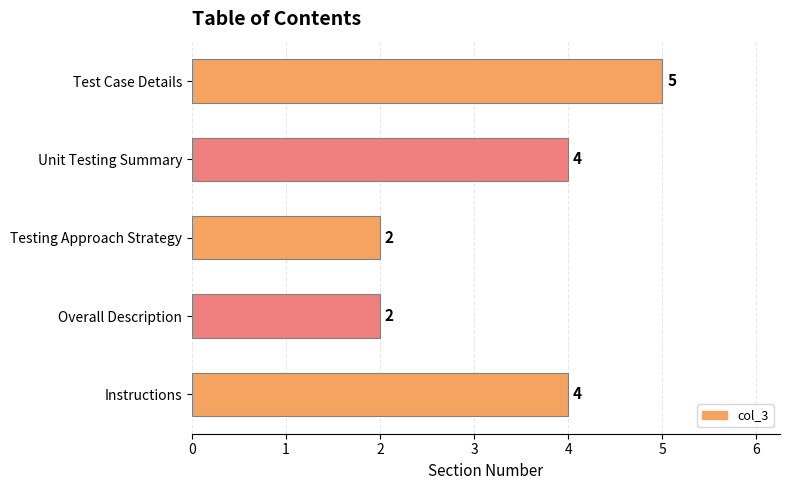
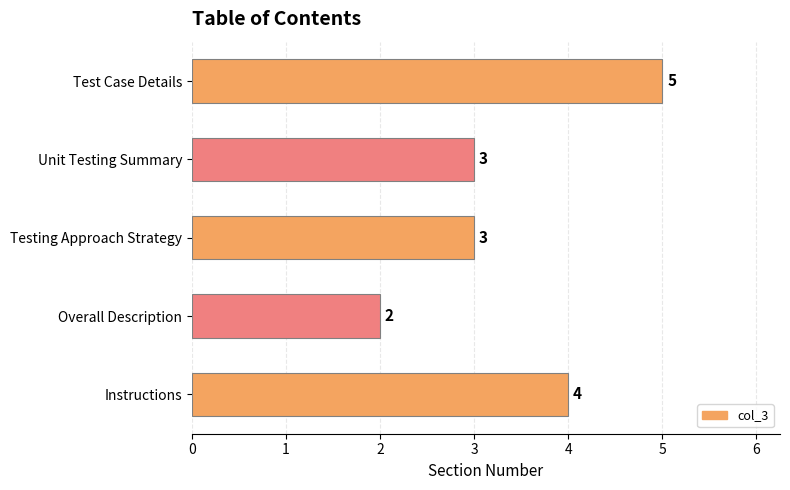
Unit Testing Summary: 4 -> 3
Testing Approach Strategy: 2 -> 3
